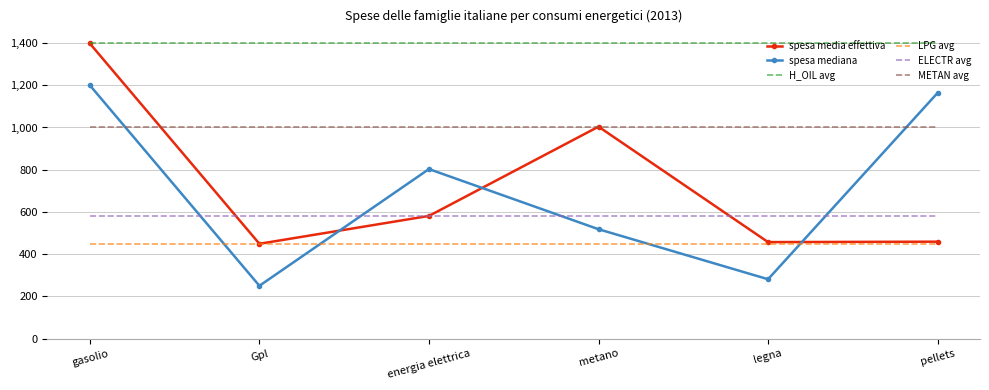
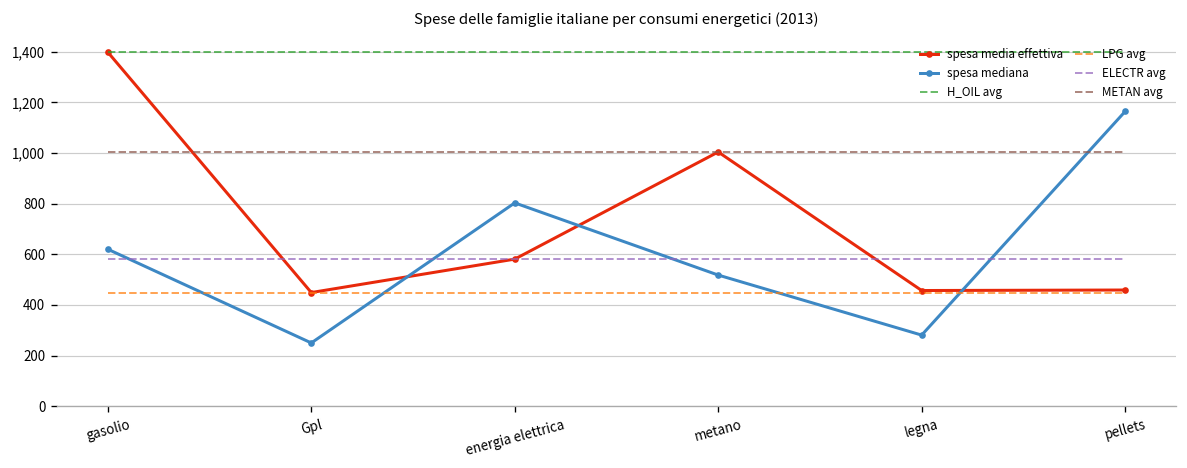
spesa mediana, gasolio: 1,200 -> 620
